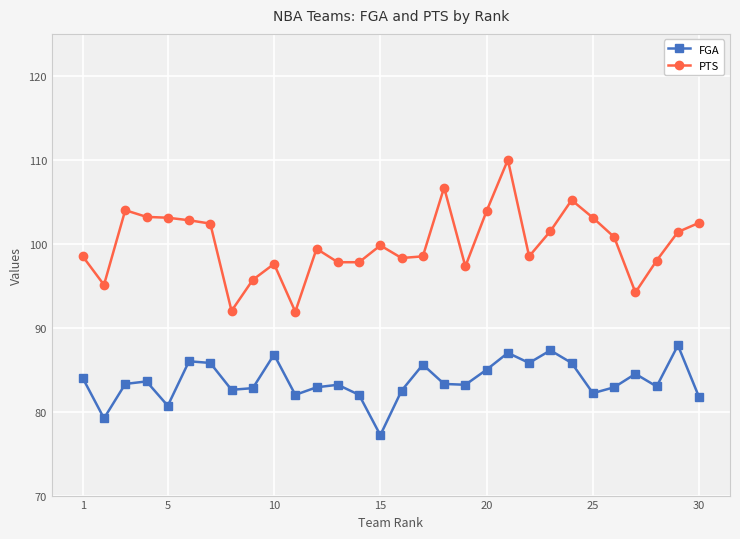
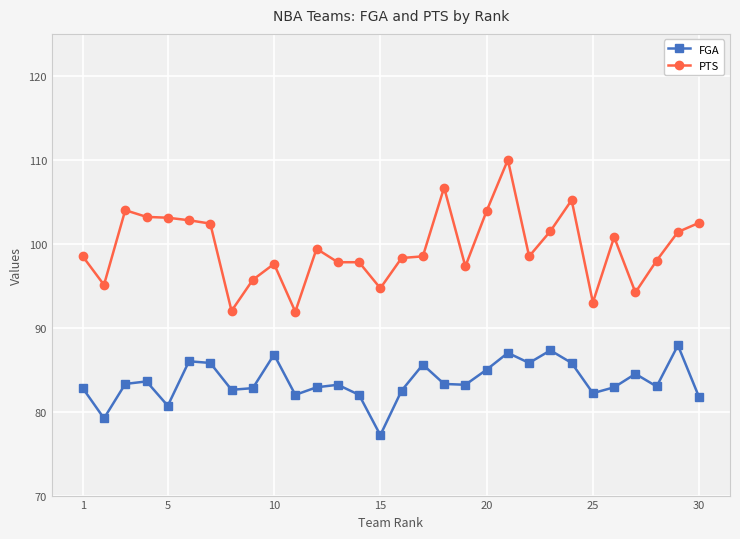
FGA, 1: 84 -> 83
PTS, 15: 100 -> 95
PTS, 25: 103 -> 93
